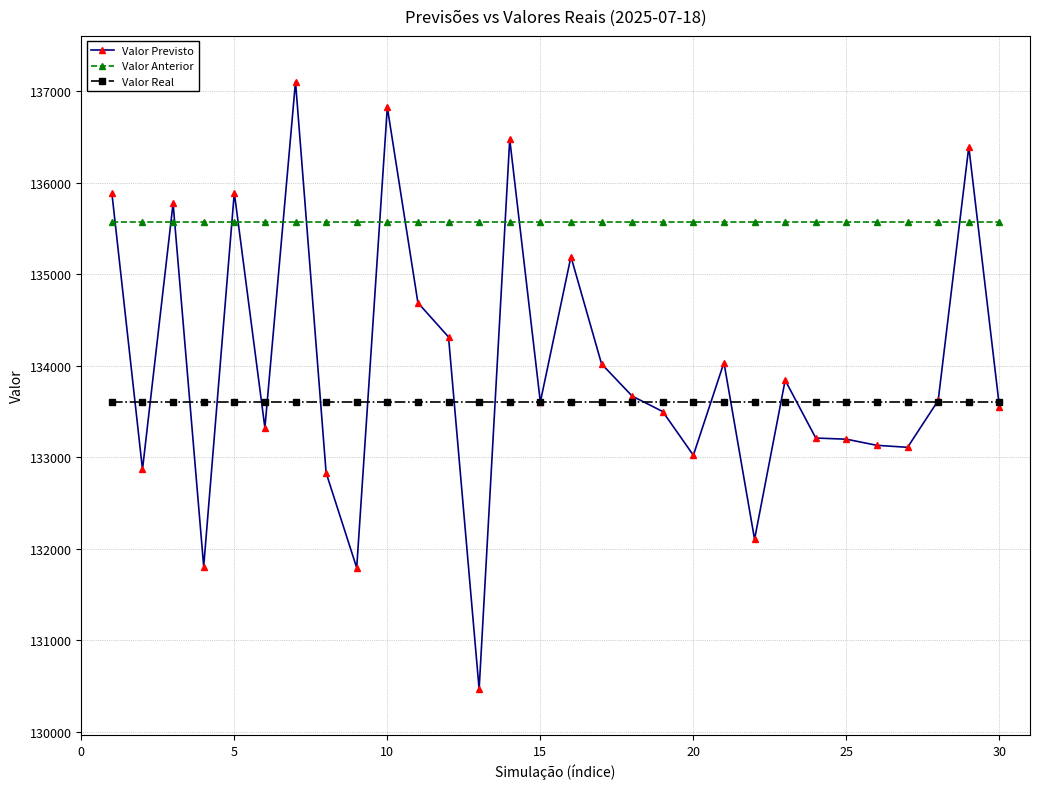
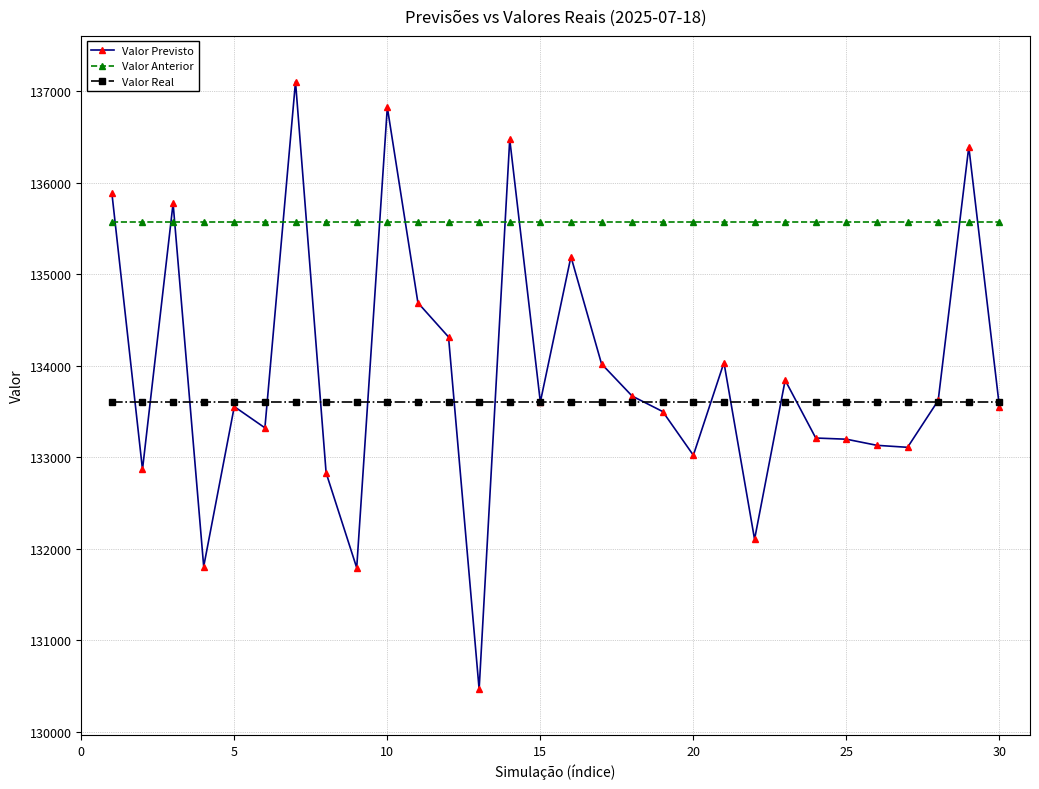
Valor Previsto, 5: 135900 -> 133600
